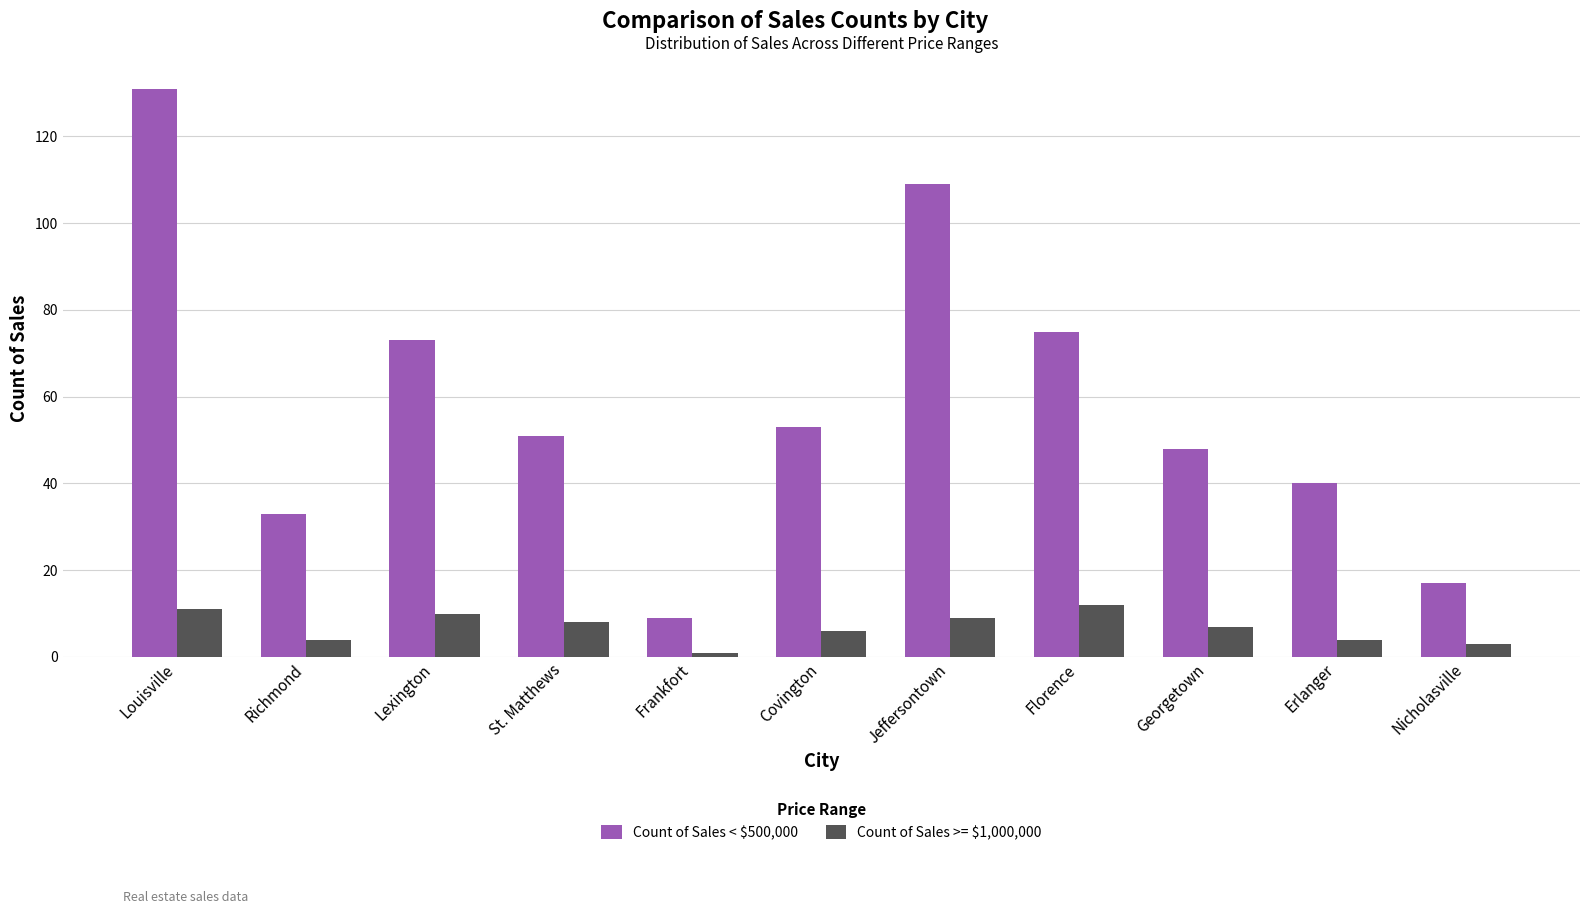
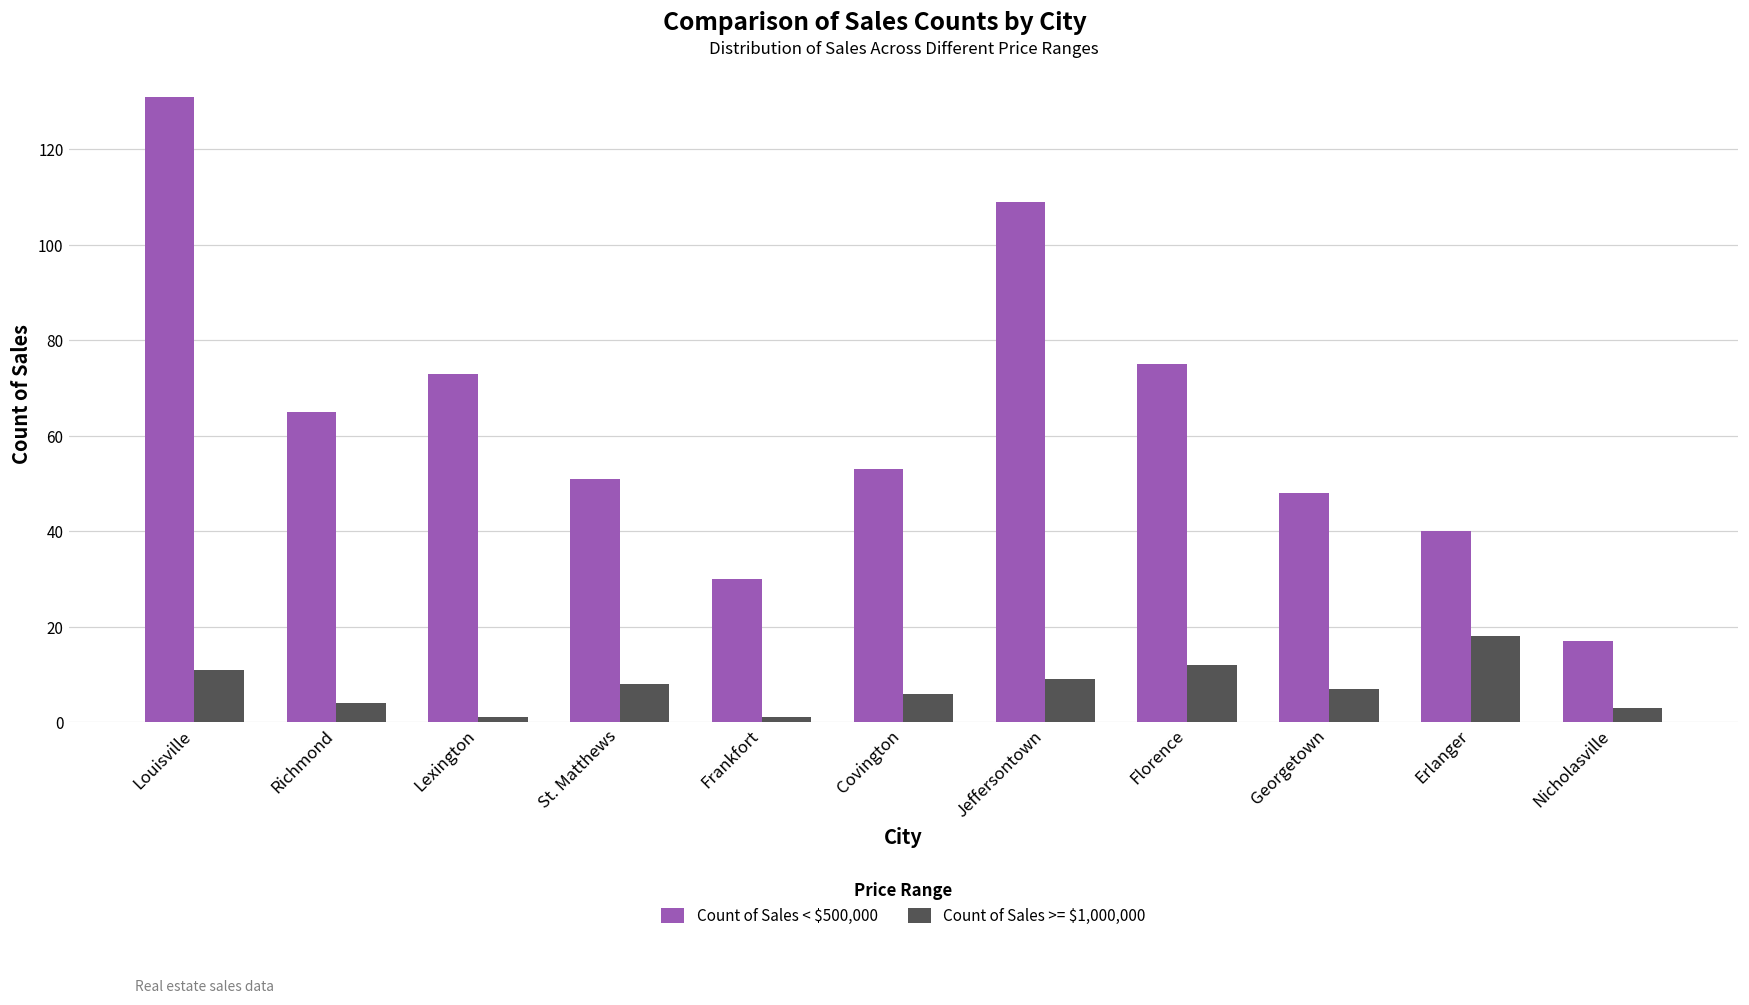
Count of Sales < $500,000, Richmond: 33 -> 65
Count of Sales >= $1,000,000, Lexington: 10 -> 1
Count of Sales < $500,000, Frankfort: 9 -> 30
Count of Sales >= $1,000,000, Erlanger: 4 -> 18
